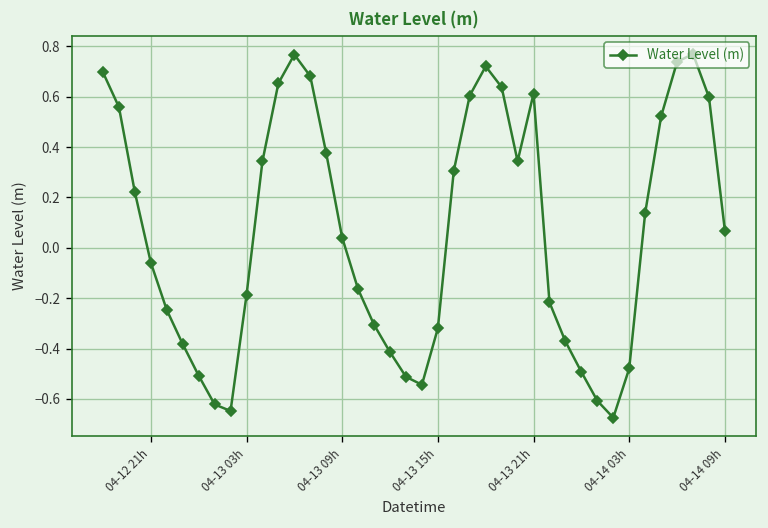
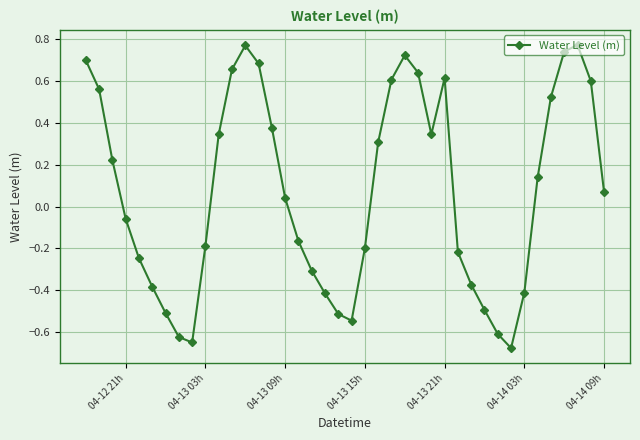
04-13 15h: -0.32 -> -0.20
04-14 03h: -0.48 -> -0.41
